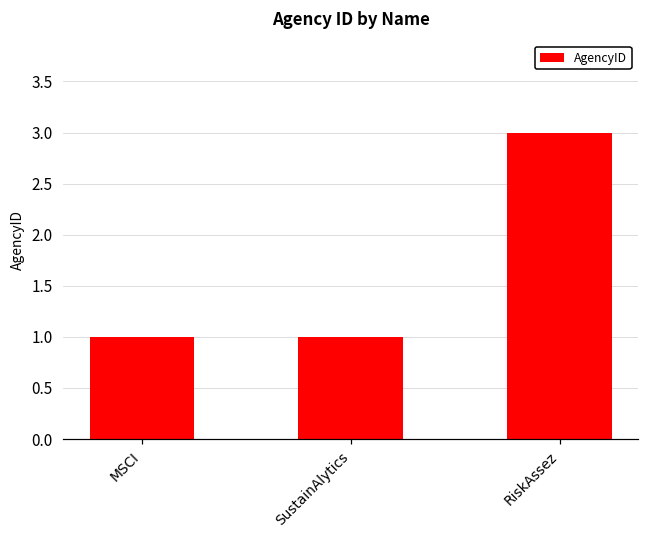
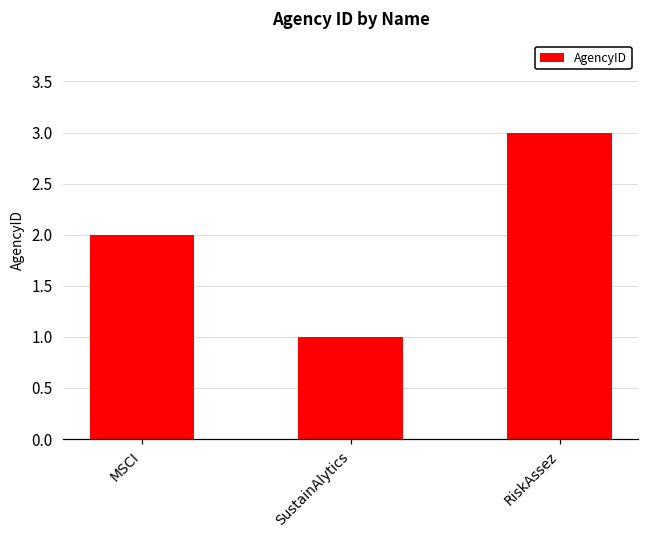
MSCI: 1 -> 2
